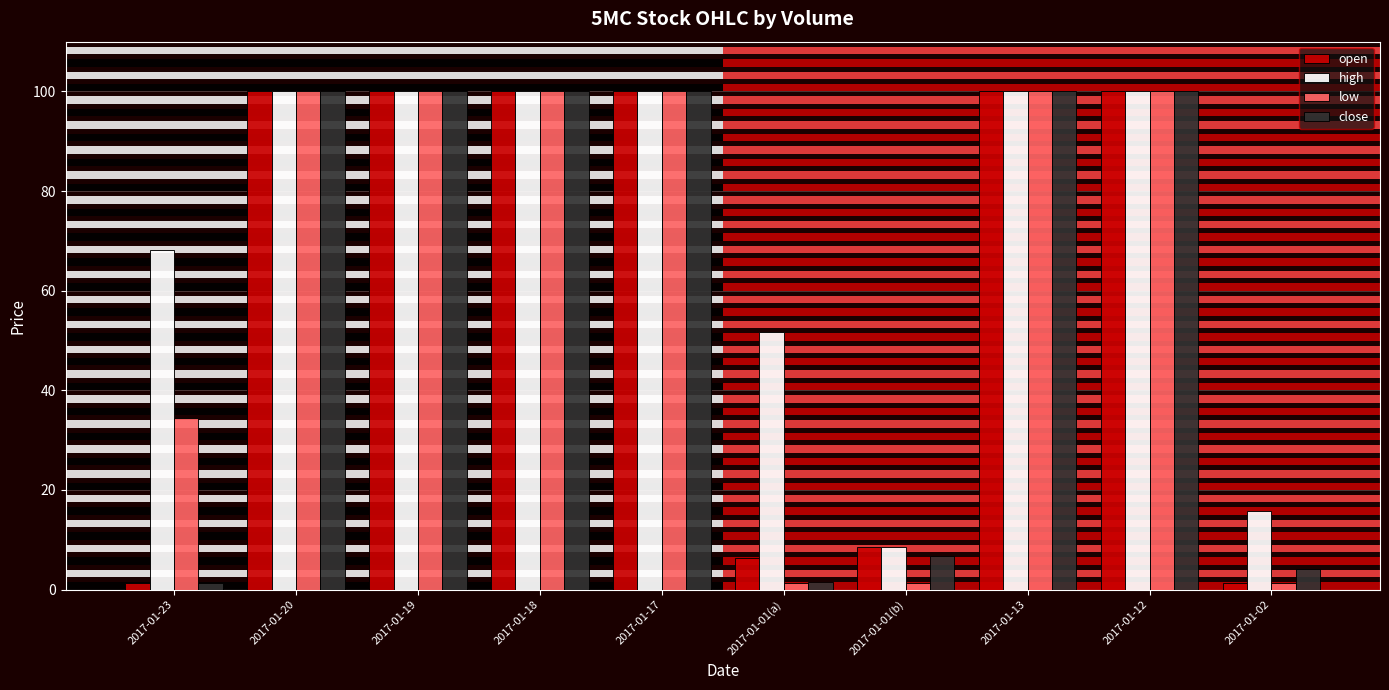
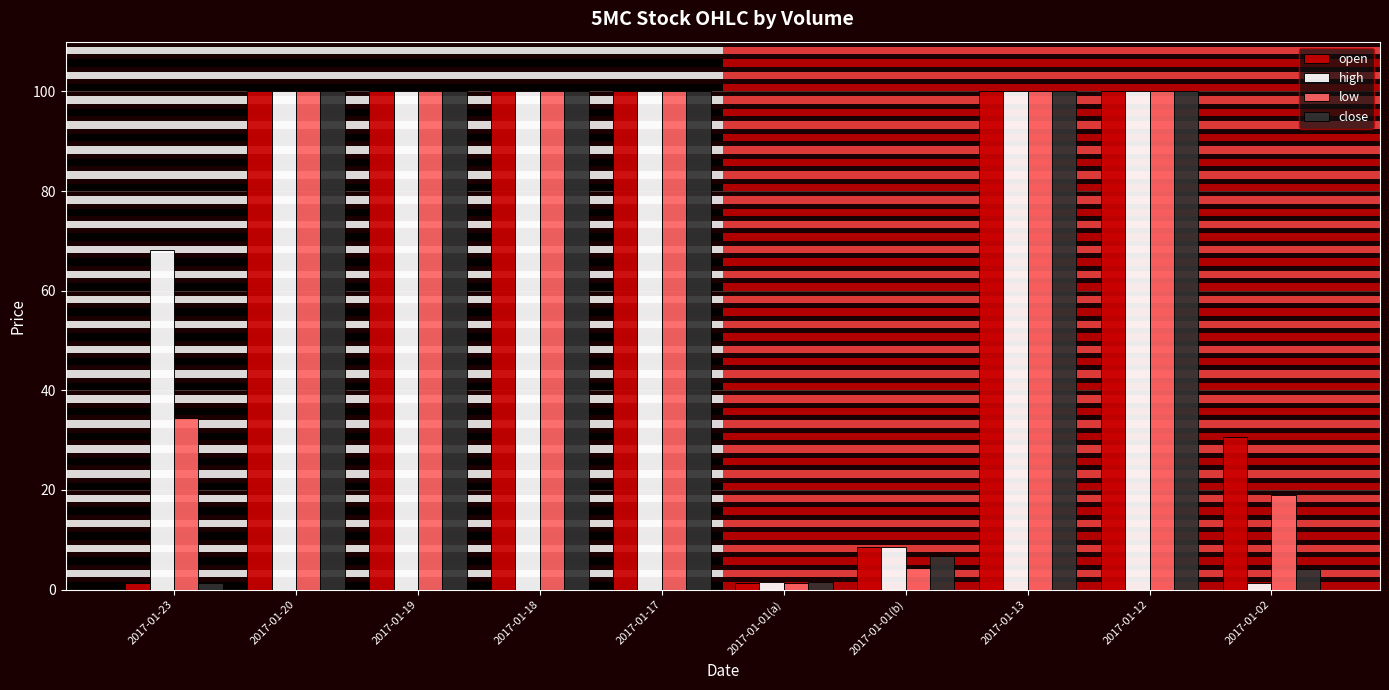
open, 2017-01-01(a): 6 -> 1
high, 2017-01-01(a): 52 -> 1
low, 2017-01-01(b): 1 -> 4
open, 2017-01-02: 1 -> 31
high, 2017-01-02: 16 -> 1
low, 2017-01-02: 1 -> 19
